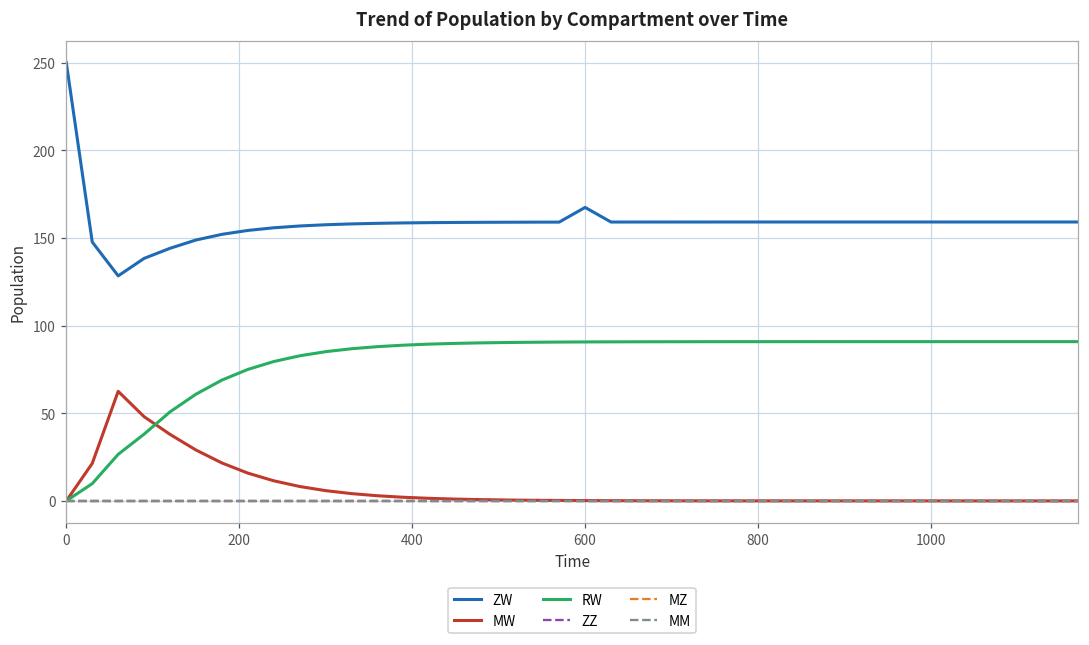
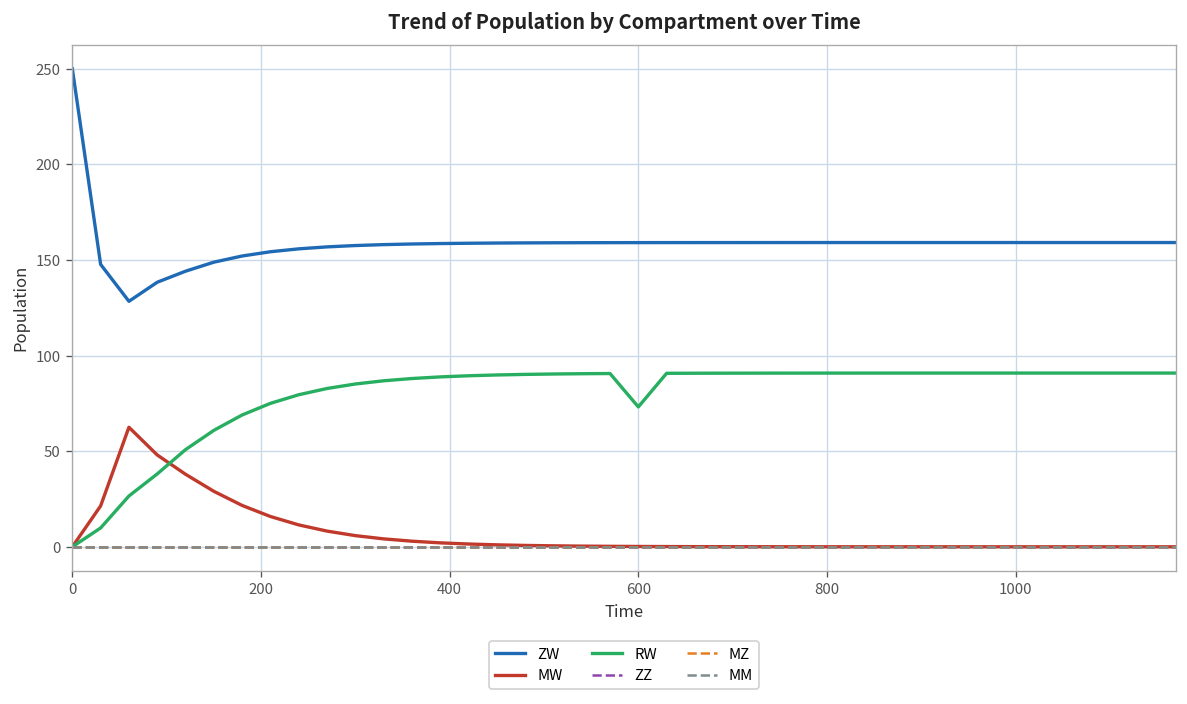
ZW, 600: 167 -> 159
RW, 600: 91 -> 73
